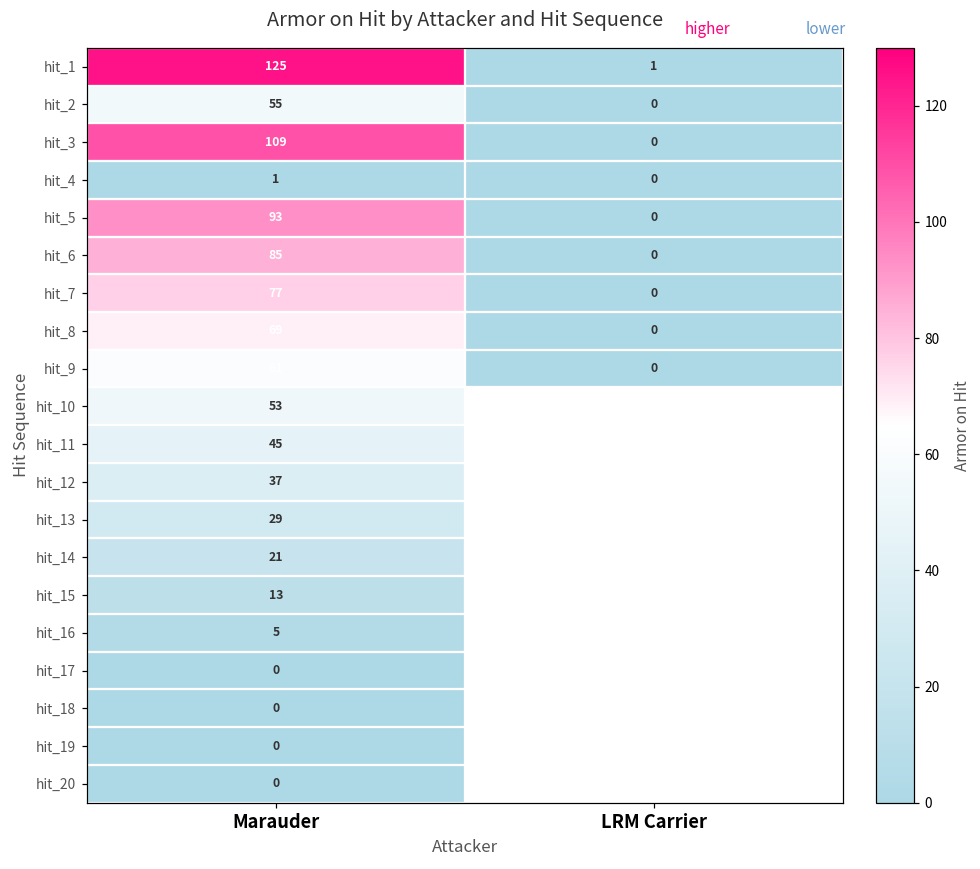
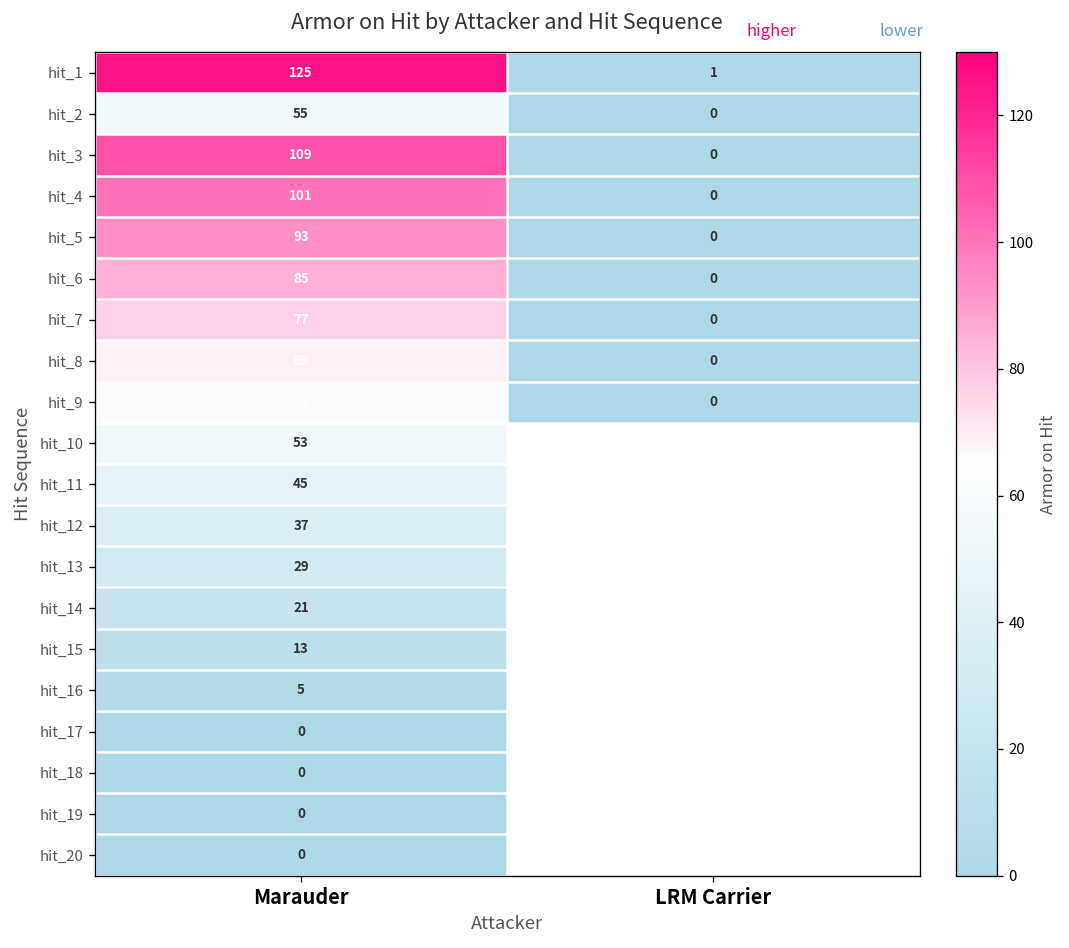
hit_4, Marauder: 1 -> 101
